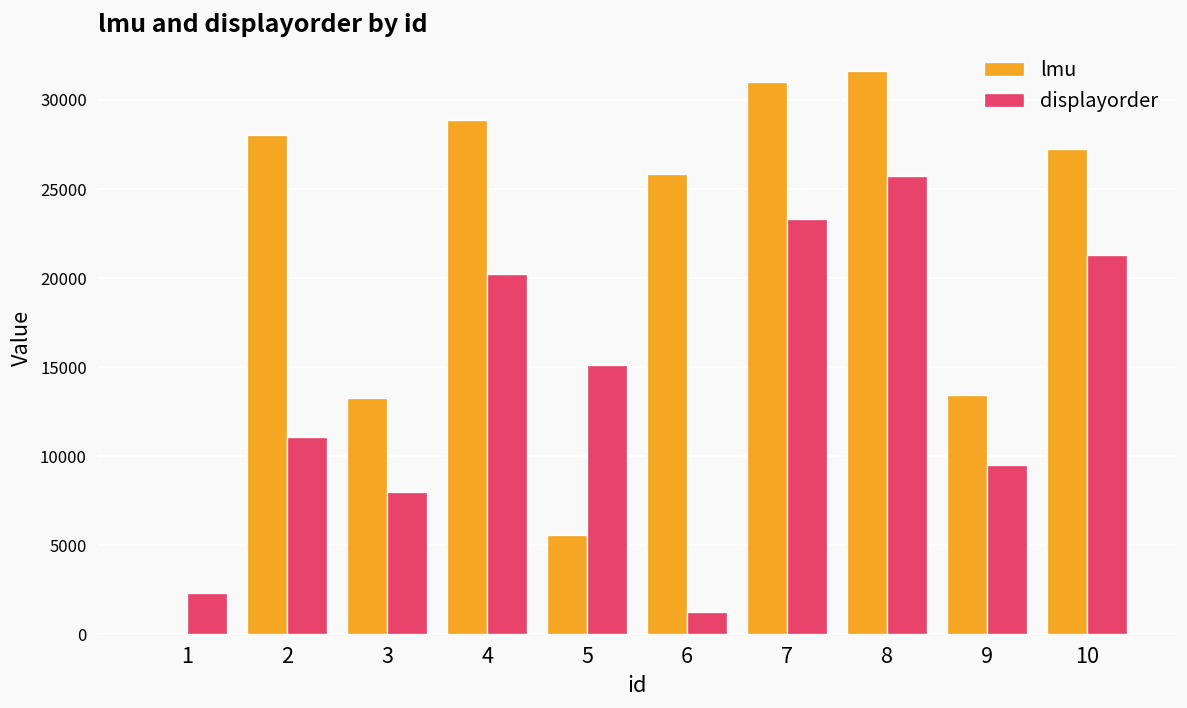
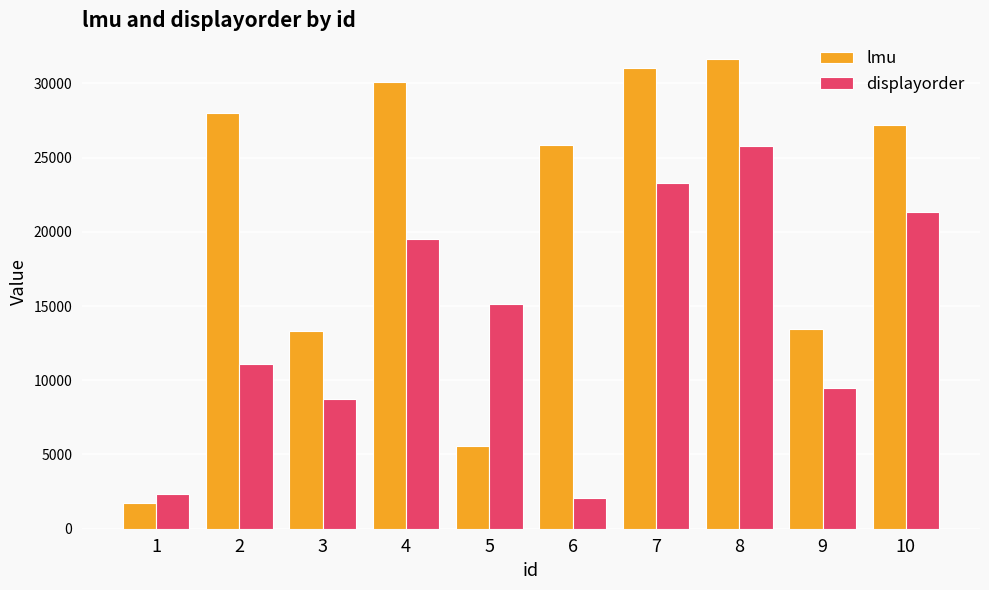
lmu, 1: 0 -> 1700
displayorder, 3: 8000 -> 8700
lmu, 4: 28900 -> 30100
displayorder, 4: 20200 -> 19500
displayorder, 6: 1300 -> 2000
